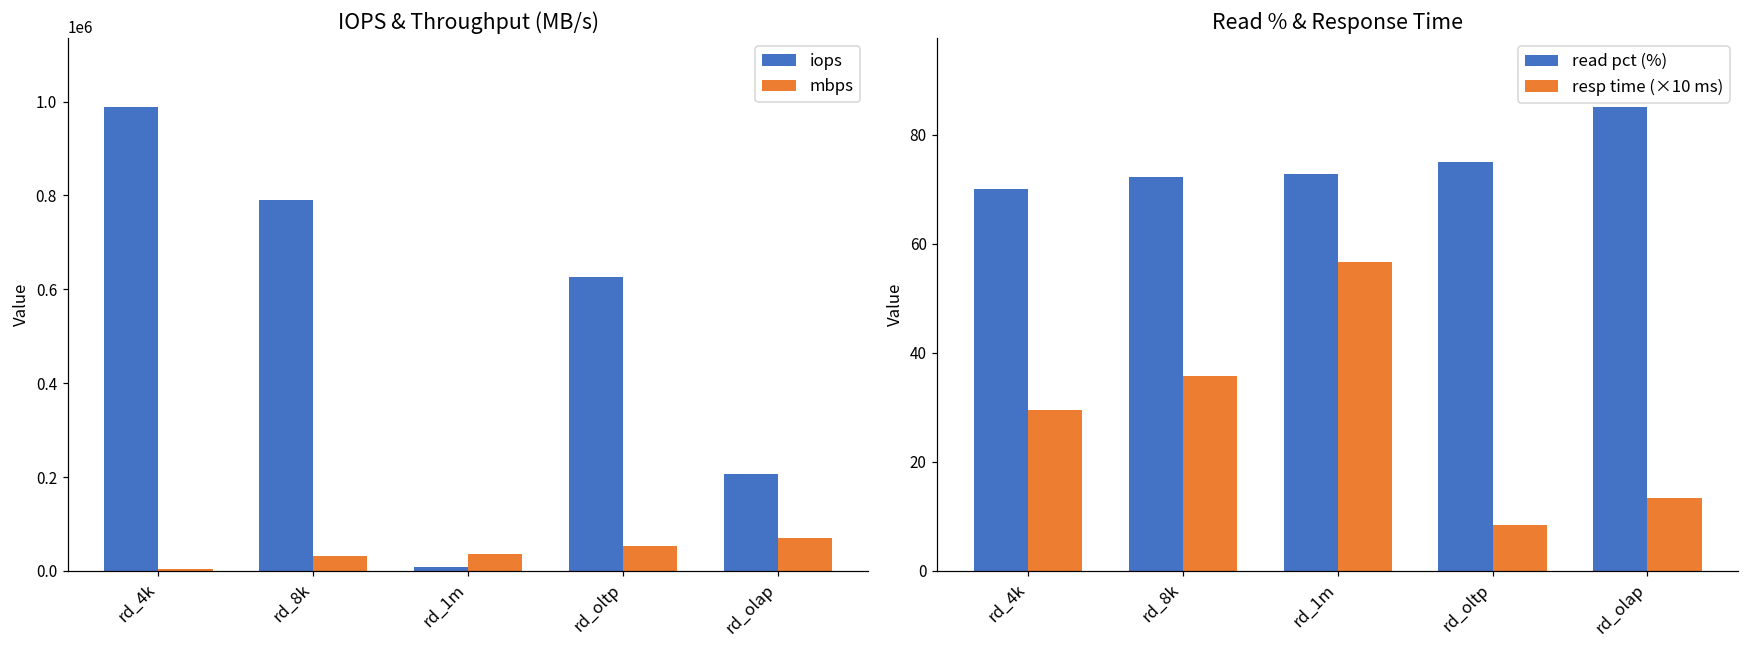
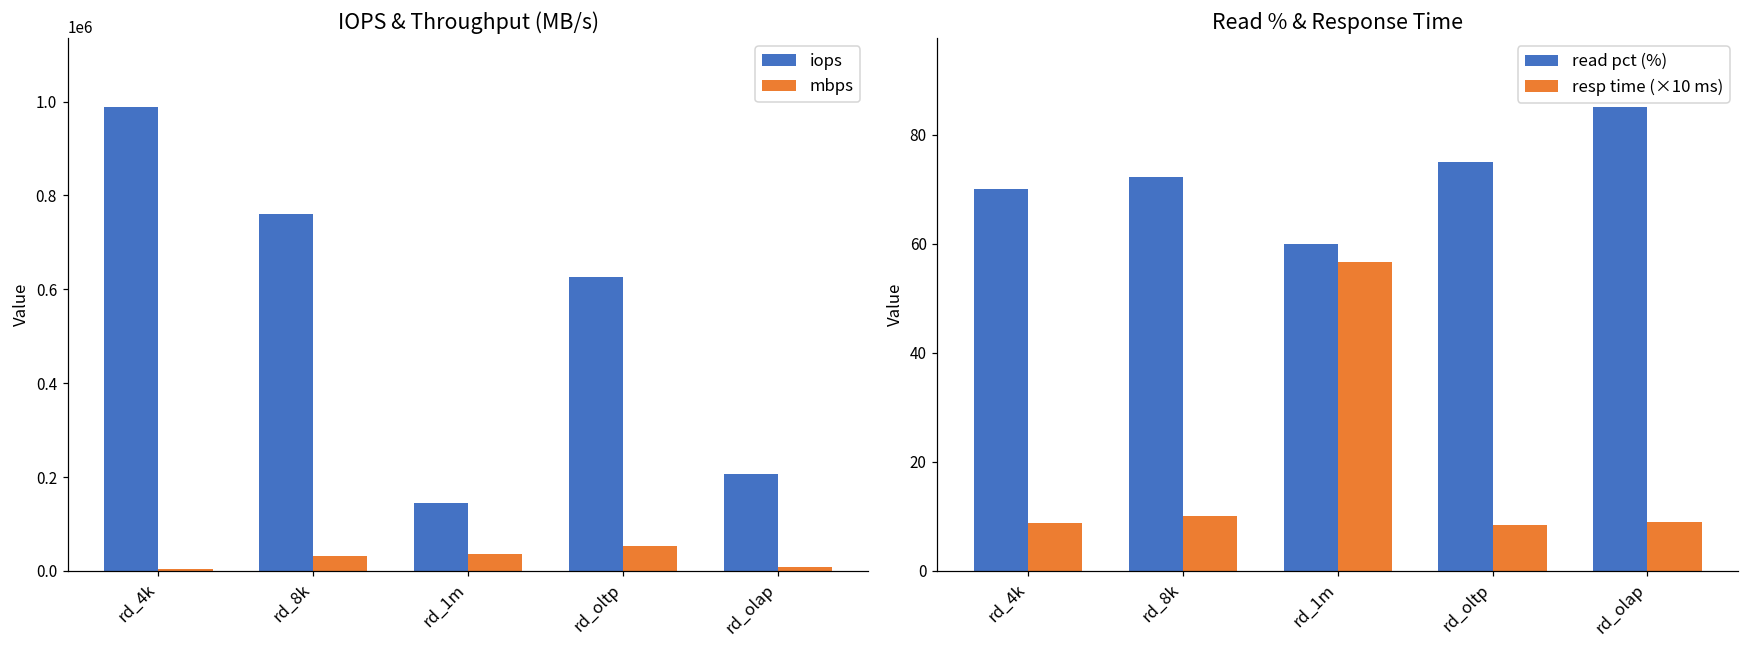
IOPS & Throughput (MB/s), iops, rd_8k: 790000 -> 760000
IOPS & Throughput (MB/s), iops, rd_1m: 10000 -> 140000
IOPS & Throughput (MB/s), mbps, rd_olap: 70000 -> 10000
Read % & Response Time, resp time (×10 ms), rd_4k: 30 -> 9
Read % & Response Time, resp time (×10 ms), rd_8k: 36 -> 10
Read % & Response Time, read pct (%), rd_1m: 73 -> 60
Read % & Response Time, resp time (×10 ms), rd_olap: 13 -> 9
